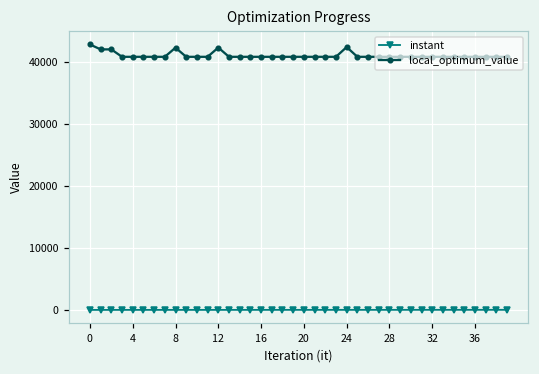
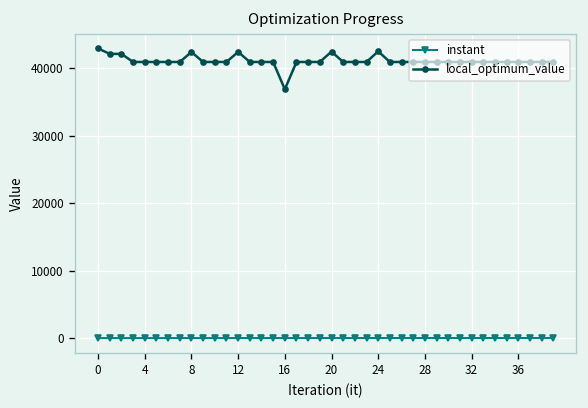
local_optimum_value, 16: 41000 -> 37000
local_optimum_value, 20: 41000 -> 42000
